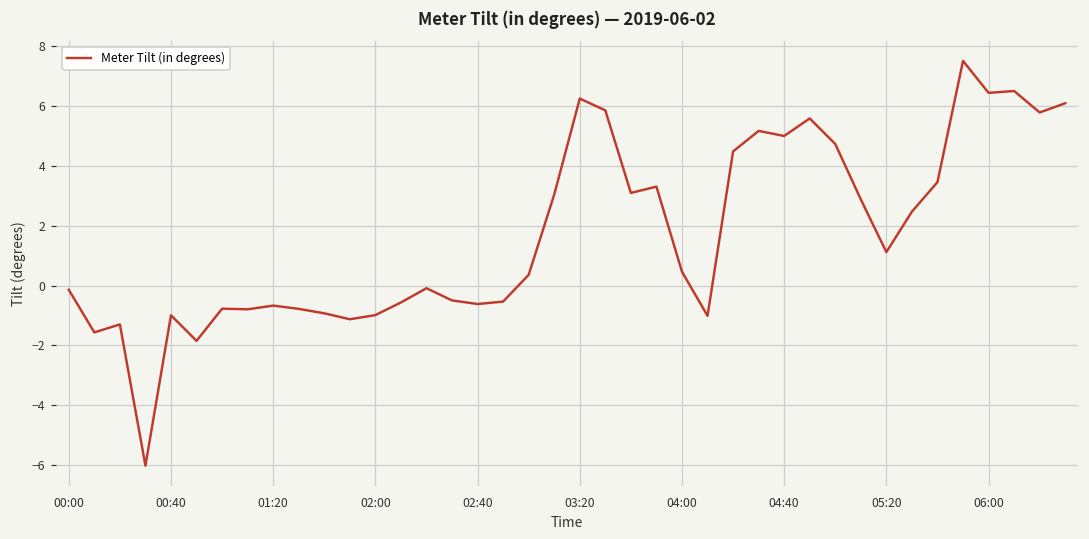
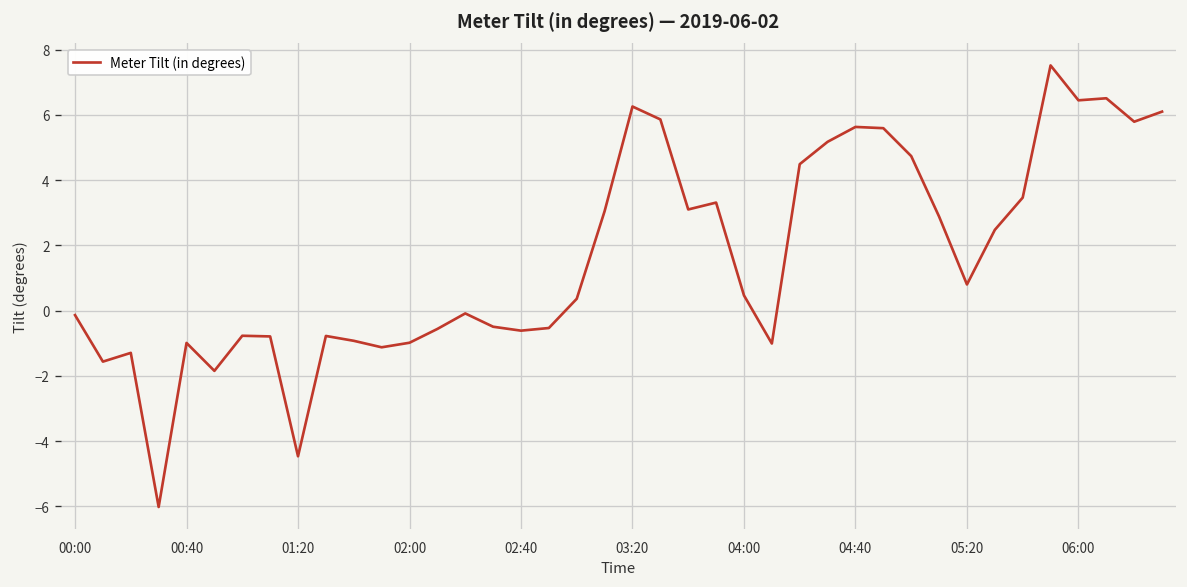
01:20: -0.7 -> -4.5
04:40: 5.0 -> 5.6
05:20: 1.1 -> 0.8
